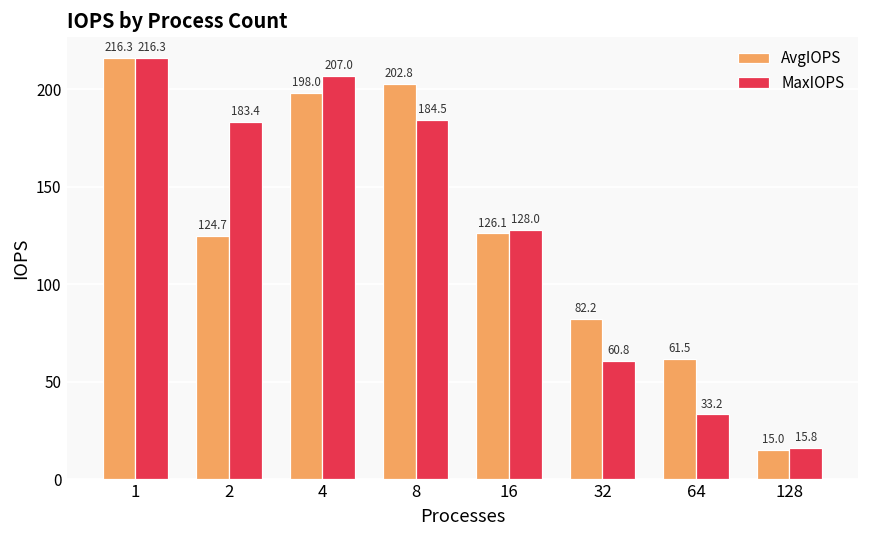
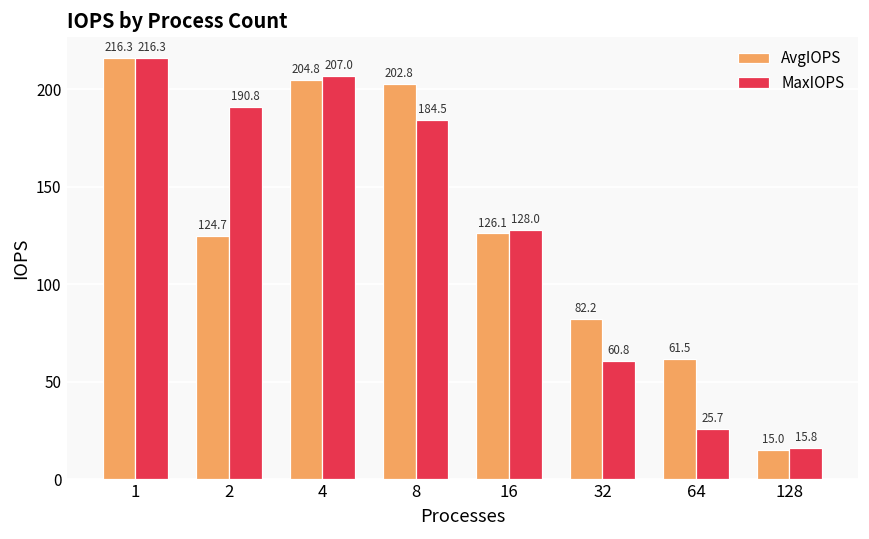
MaxIOPS, 2: 183.4 -> 190.8
AvgIOPS, 4: 198.0 -> 204.8
MaxIOPS, 64: 33.2 -> 25.7
